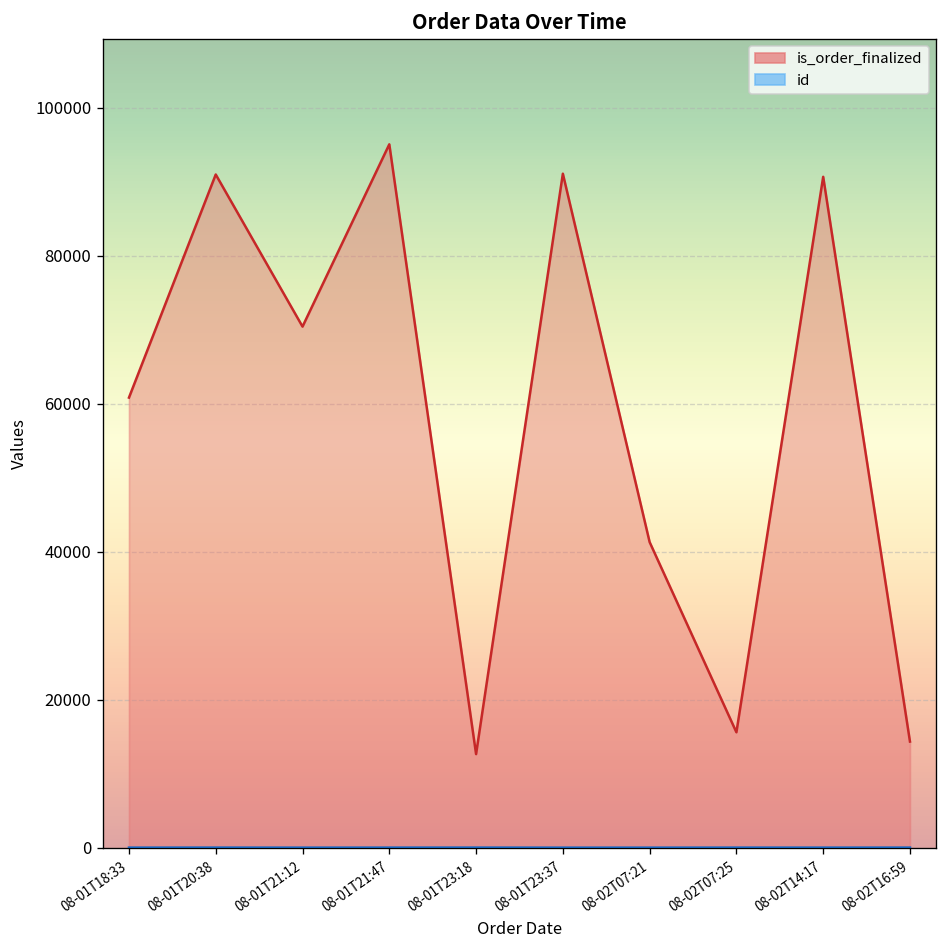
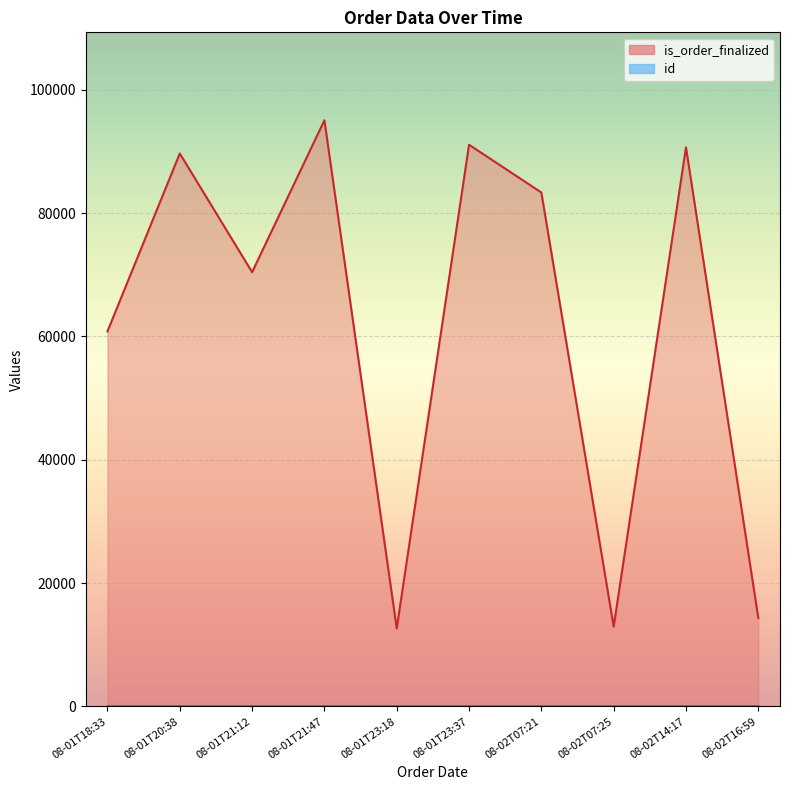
is_order_finalized, 08-01T20:38: 91000 -> 90000
is_order_finalized, 08-02T07:21: 41000 -> 83000
is_order_finalized, 08-02T07:25: 16000 -> 13000
